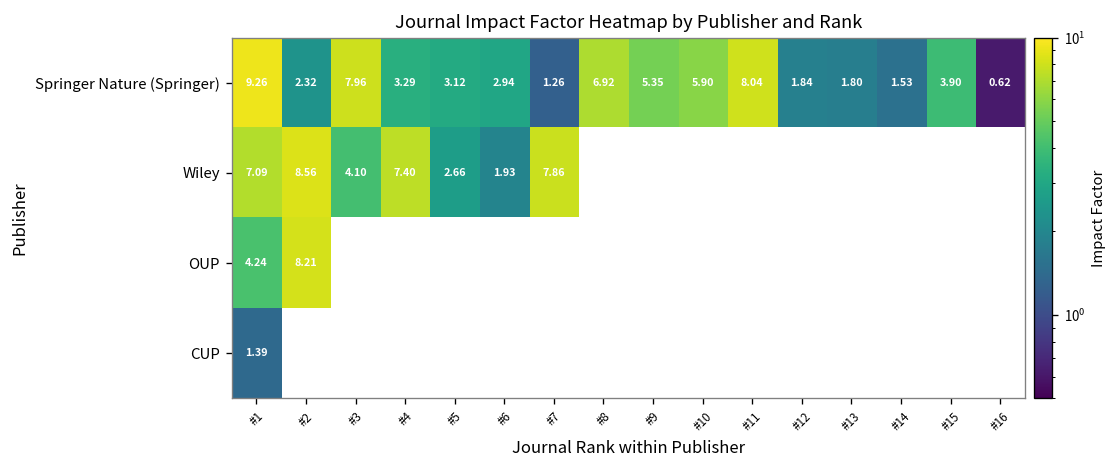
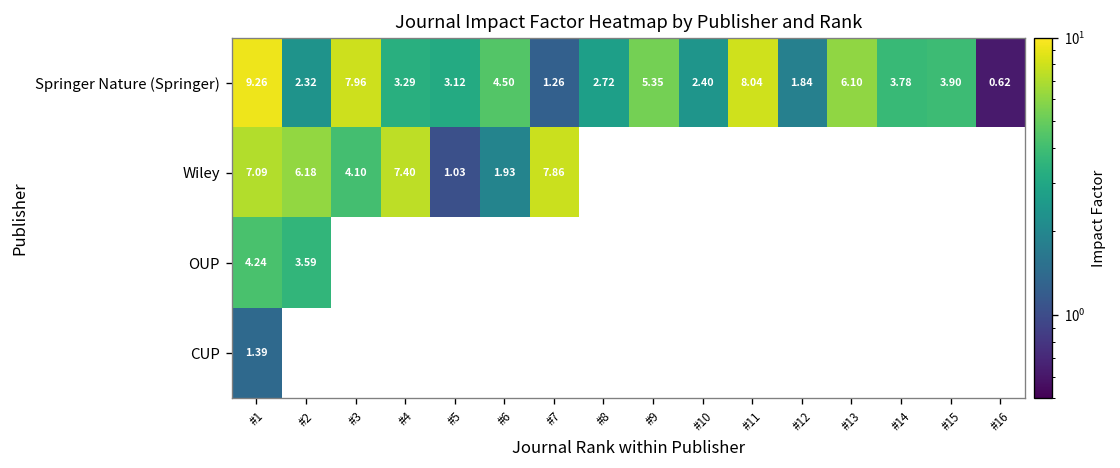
Springer Nature (Springer), #6: 2.94 -> 4.50
Springer Nature (Springer), #8: 6.92 -> 2.72
Springer Nature (Springer), #10: 5.90 -> 2.40
Springer Nature (Springer), #13: 1.80 -> 6.10
Springer Nature (Springer), #14: 1.53 -> 3.78
Wiley, #2: 8.56 -> 6.18
Wiley, #5: 2.66 -> 1.03
OUP, #2: 8.21 -> 3.59
